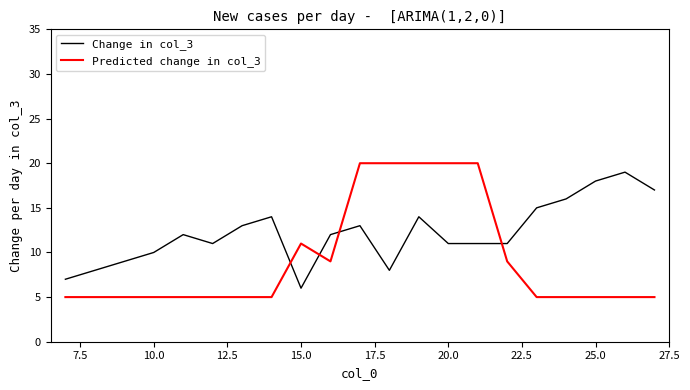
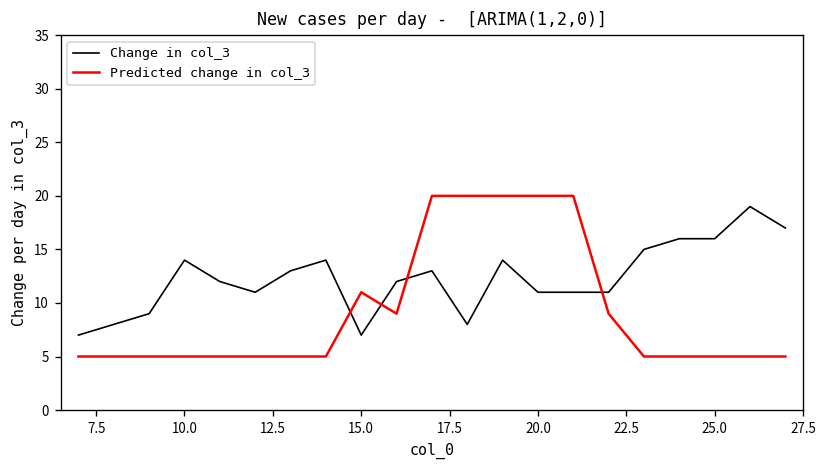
Change in col_3, 10.0: 10 -> 14
Change in col_3, 15.0: 6 -> 7
Change in col_3, 25.0: 18 -> 16
